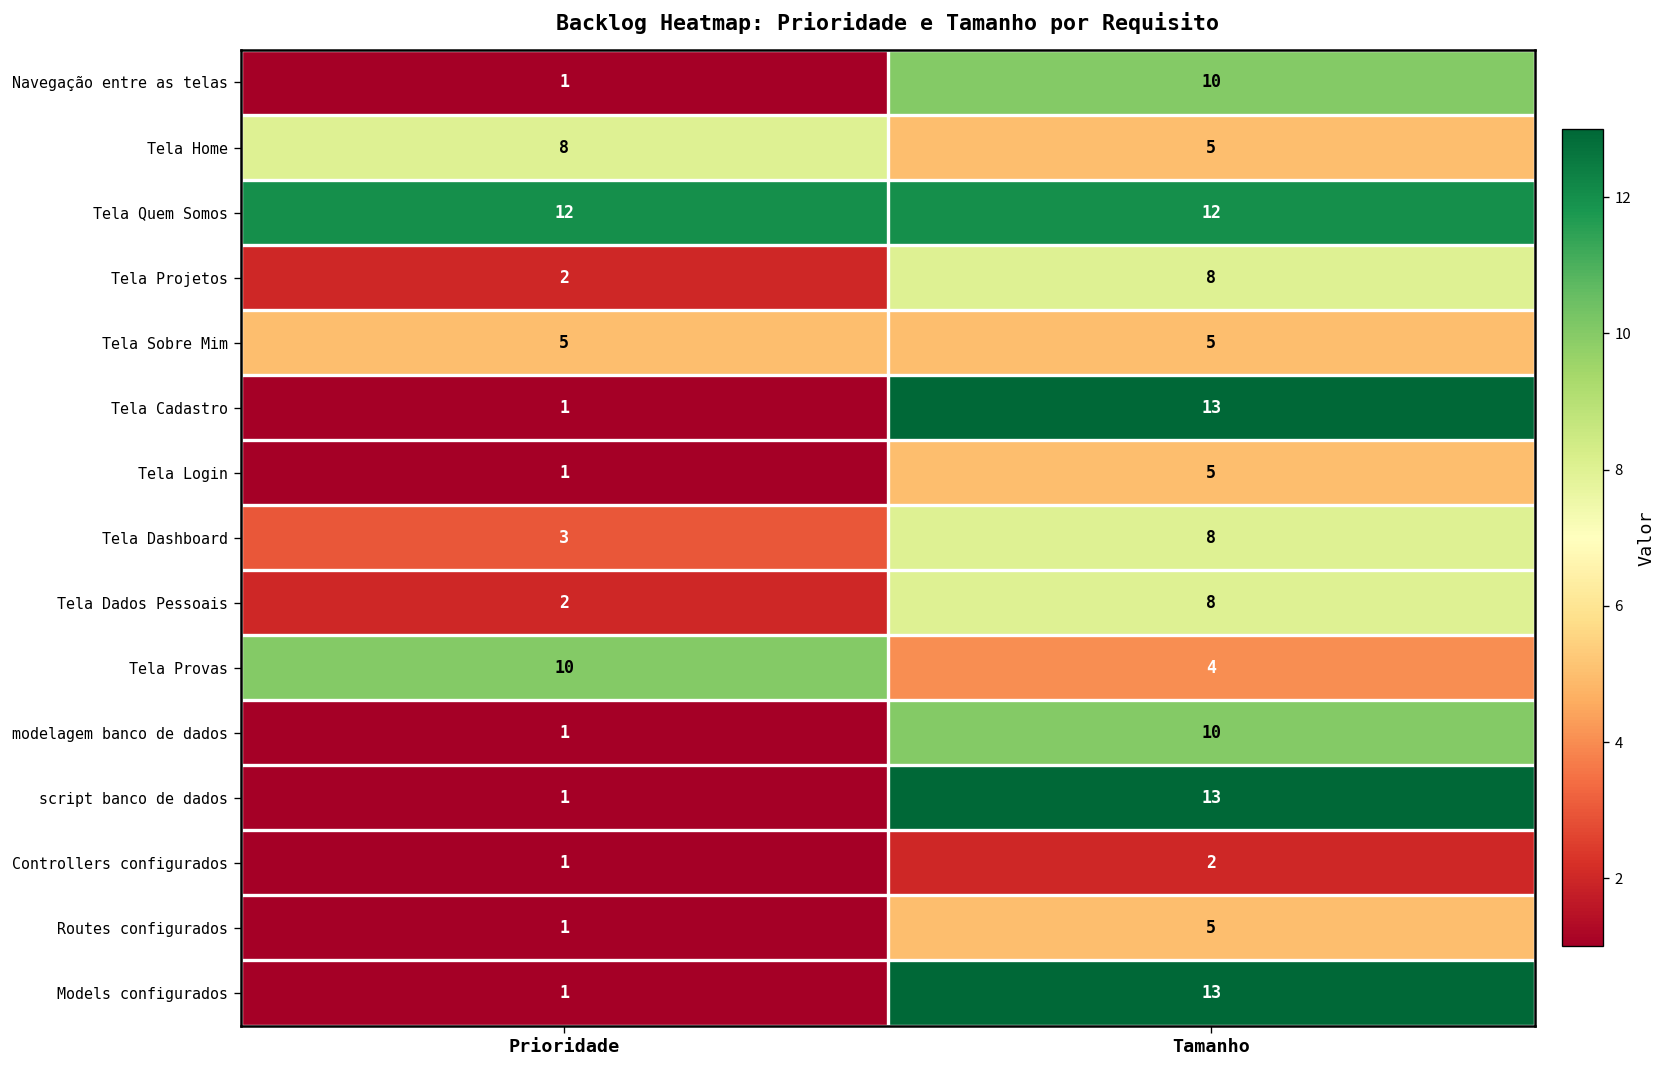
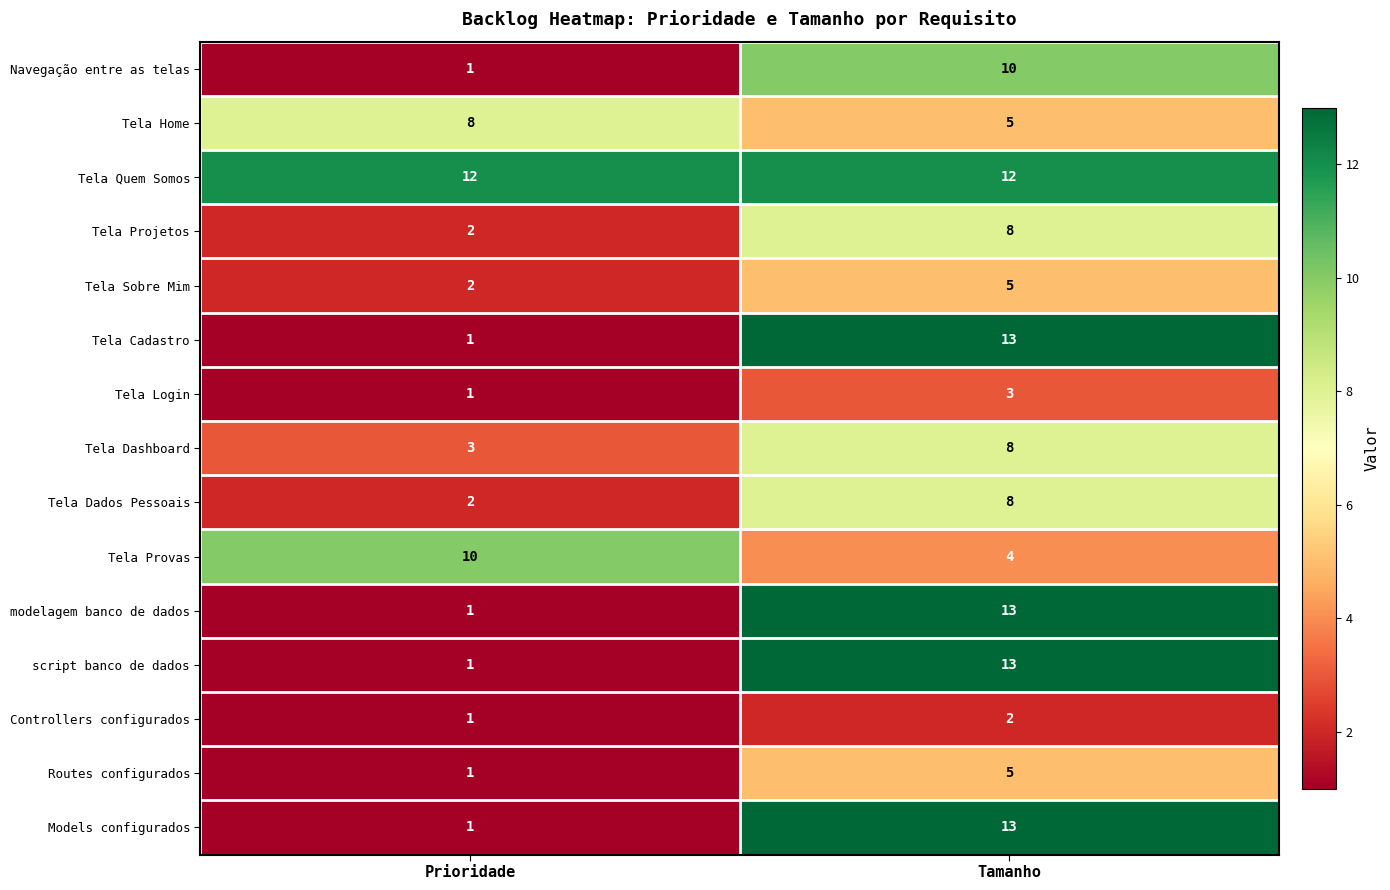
Tela Sobre Mim, Prioridade: 5 -> 2
Tela Login, Tamanho: 5 -> 3
modelagem banco de dados, Tamanho: 10 -> 13
